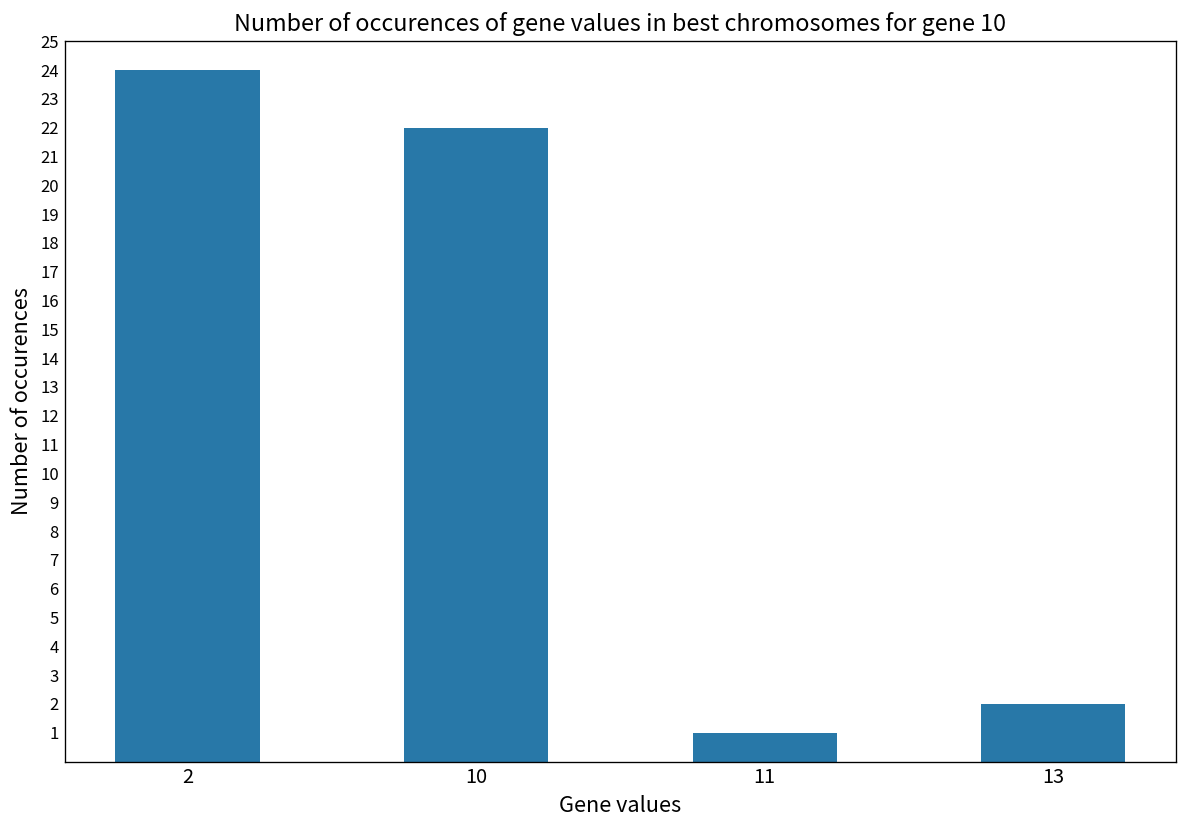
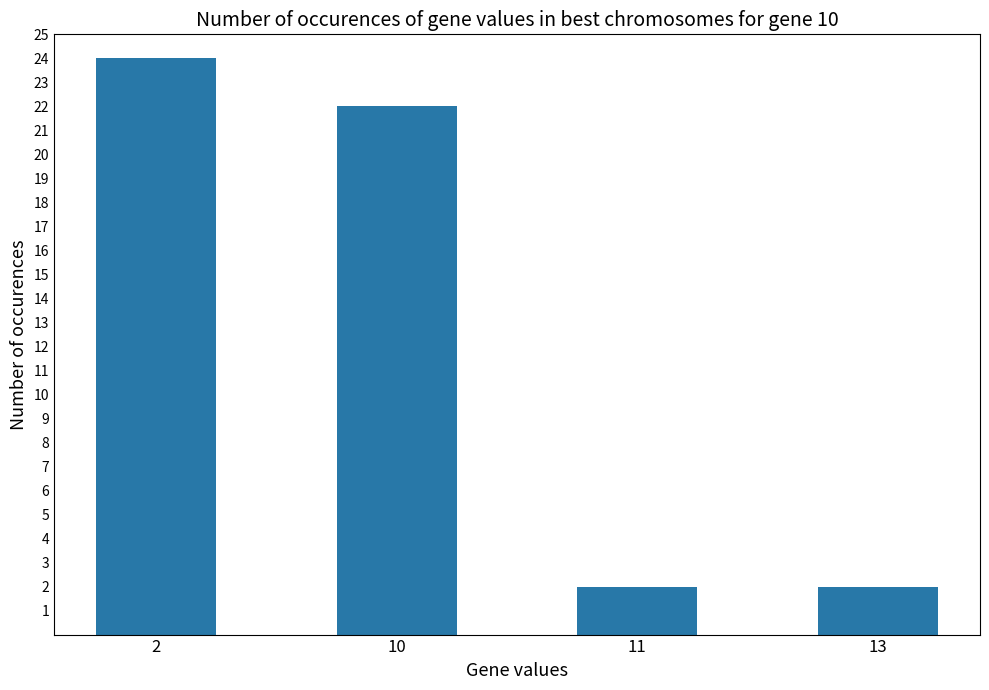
11: 1 -> 2
